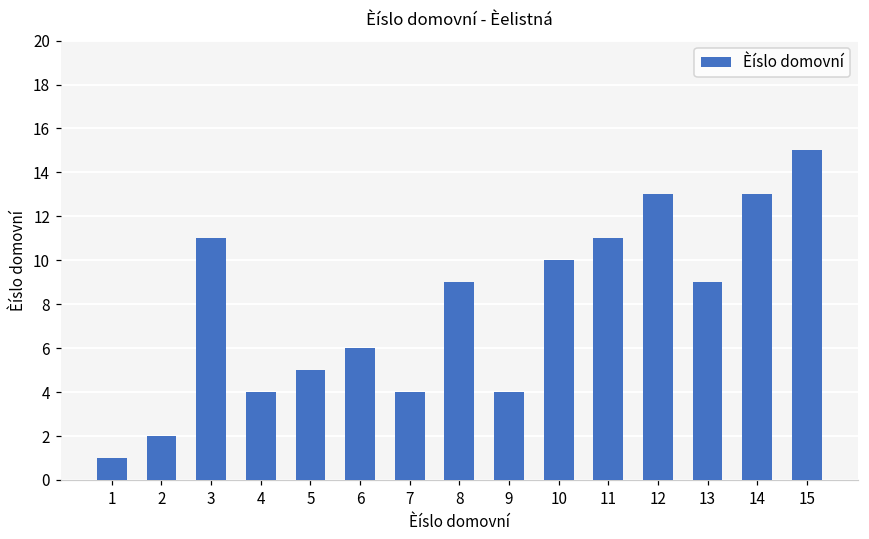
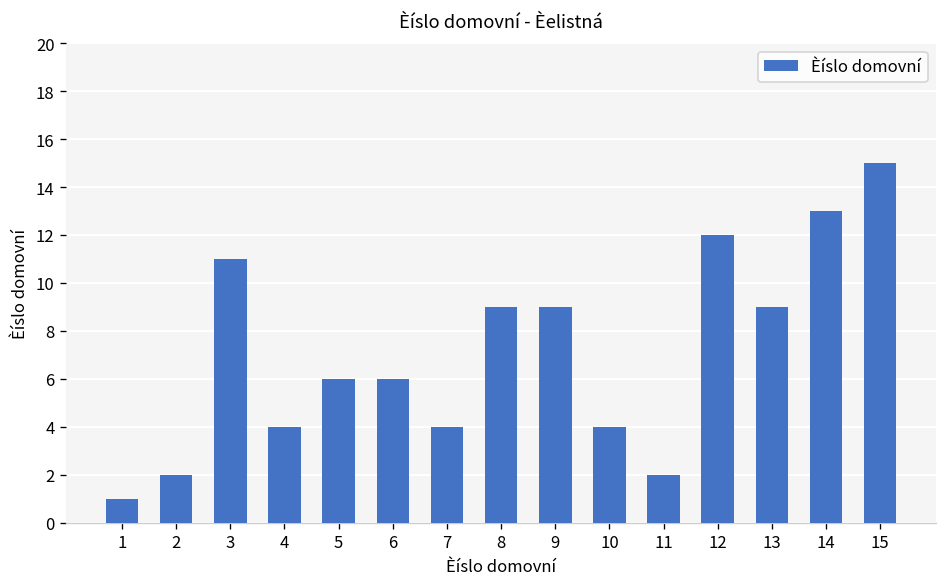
5: 5 -> 6
9: 4 -> 9
10: 10 -> 4
11: 11 -> 2
12: 13 -> 12
